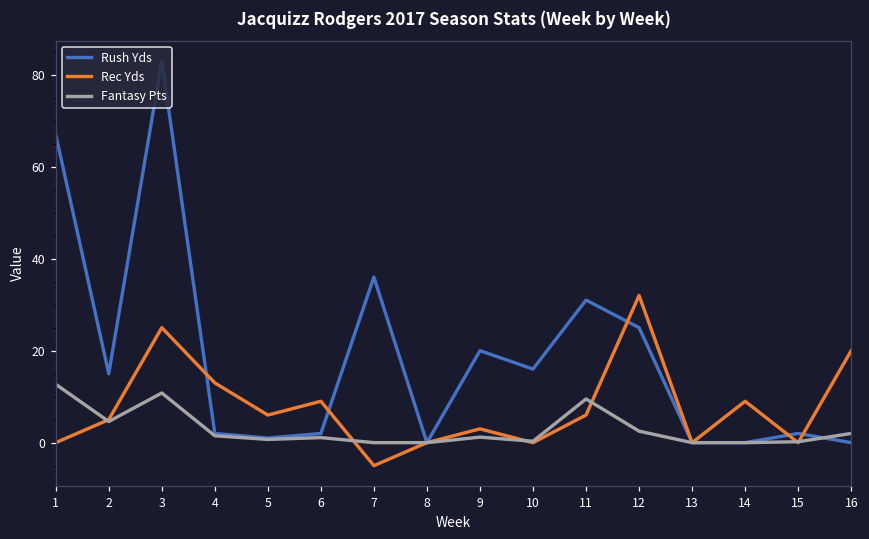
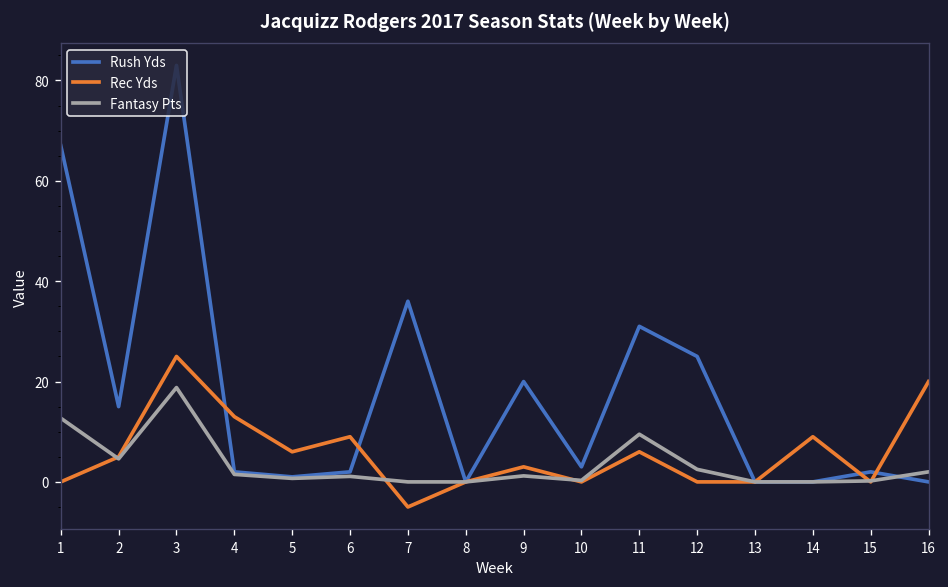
Fantasy Pts, 3: 11 -> 19
Rush Yds, 10: 16 -> 3
Rec Yds, 12: 32 -> 0
